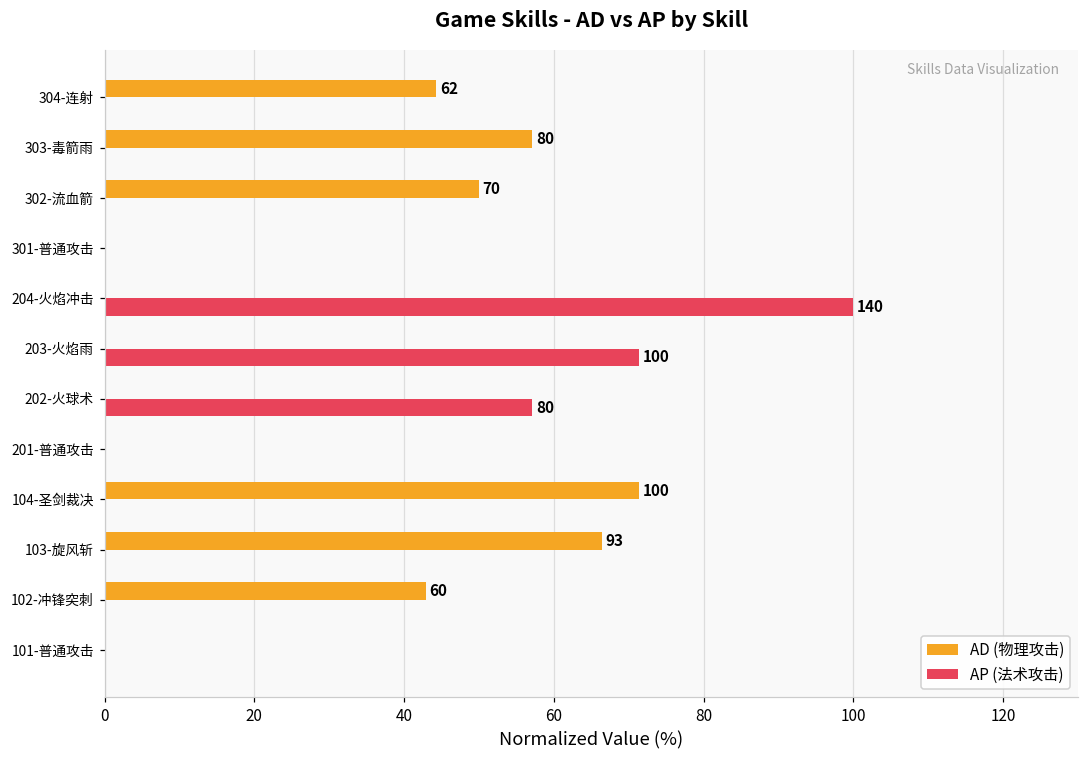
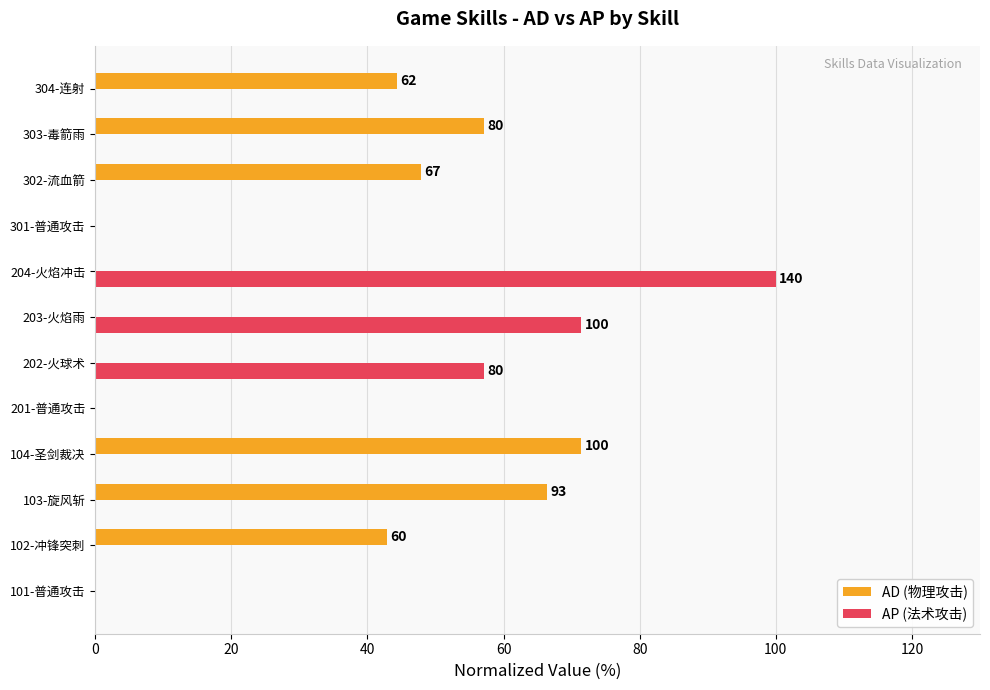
AD (物理攻击), 302-流血箭: 70 -> 67
